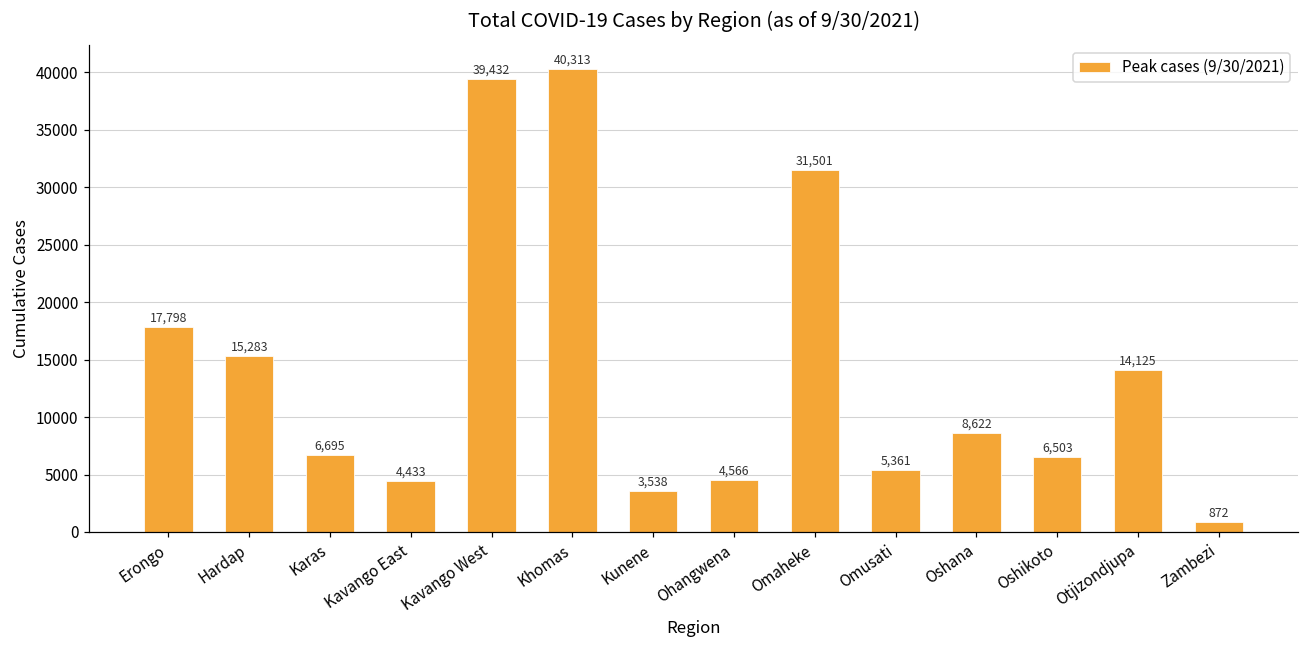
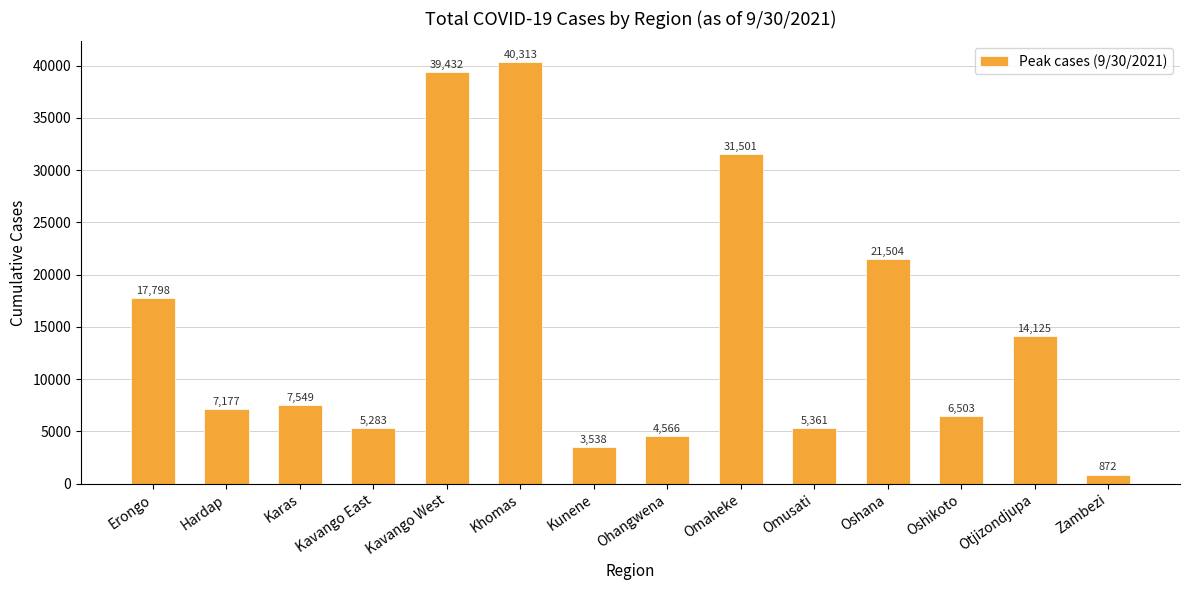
Hardap: 15,283 -> 7,177
Karas: 6,695 -> 7,549
Kavango East: 4,433 -> 5,283
Oshana: 8,622 -> 21,504
